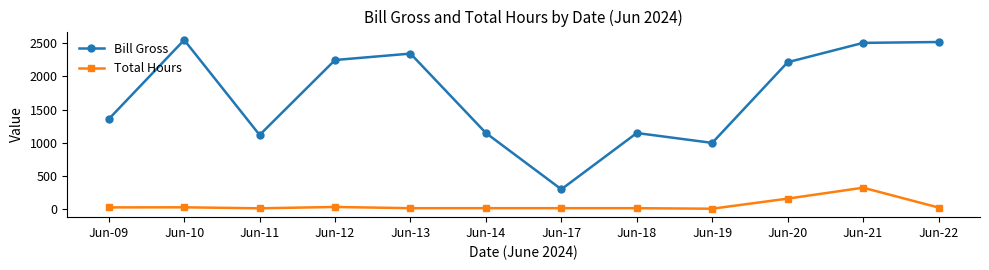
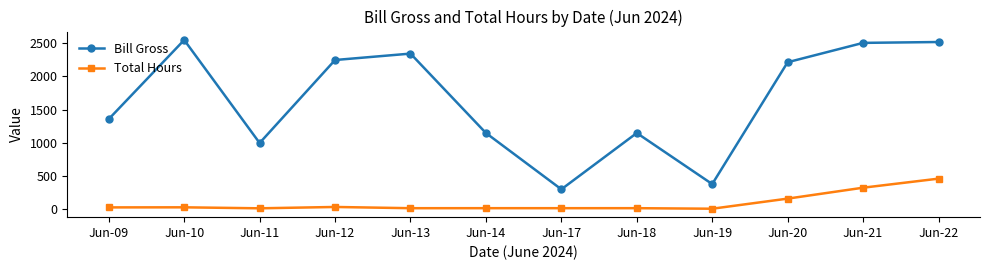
Bill Gross, Jun-11: 1100 -> 1000
Bill Gross, Jun-19: 1000 -> 400
Total Hours, Jun-22: 0 -> 500
